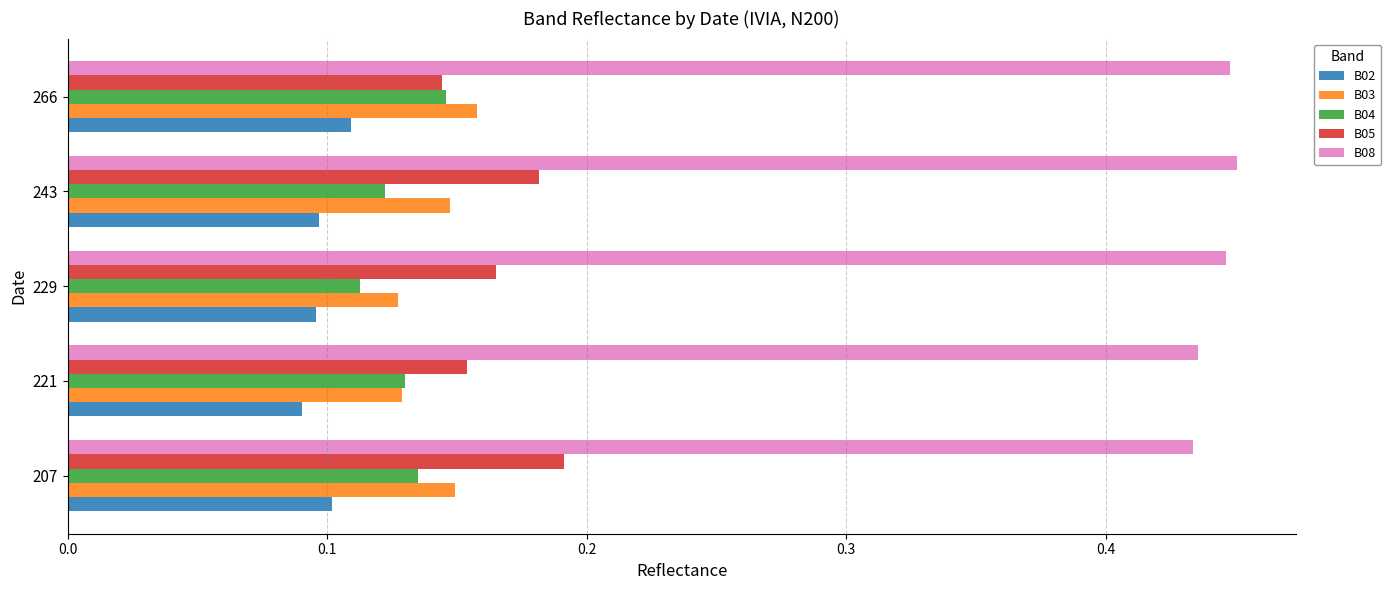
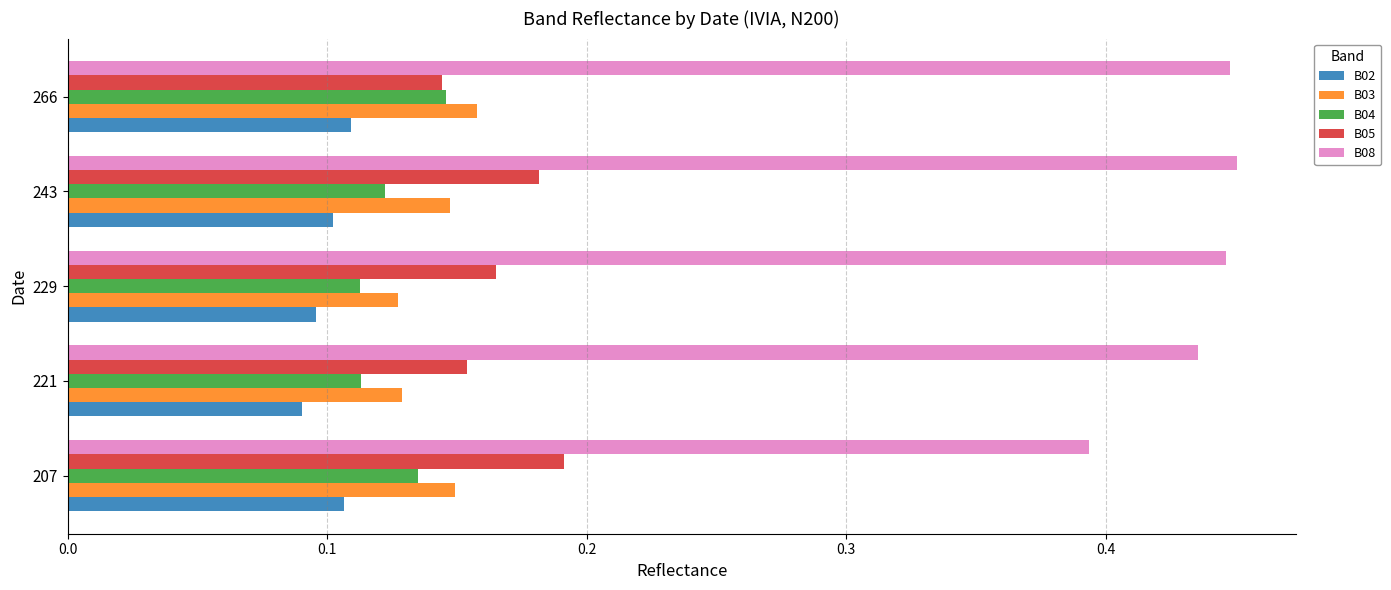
B02, 243: 0.097 -> 0.102
B04, 221: 0.130 -> 0.113
B08, 207: 0.434 -> 0.394
B02, 207: 0.102 -> 0.106
